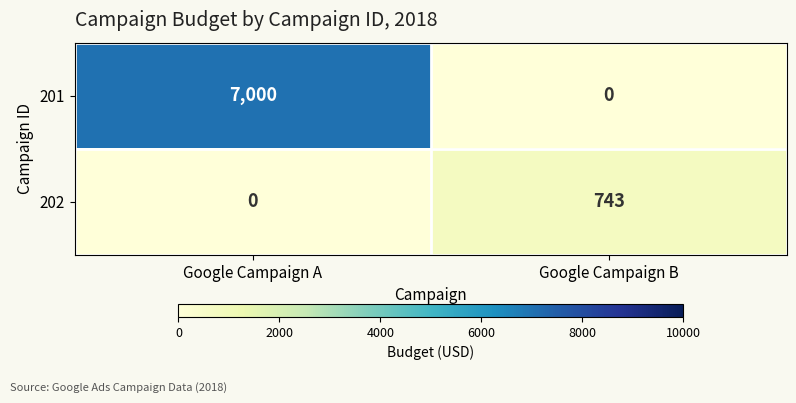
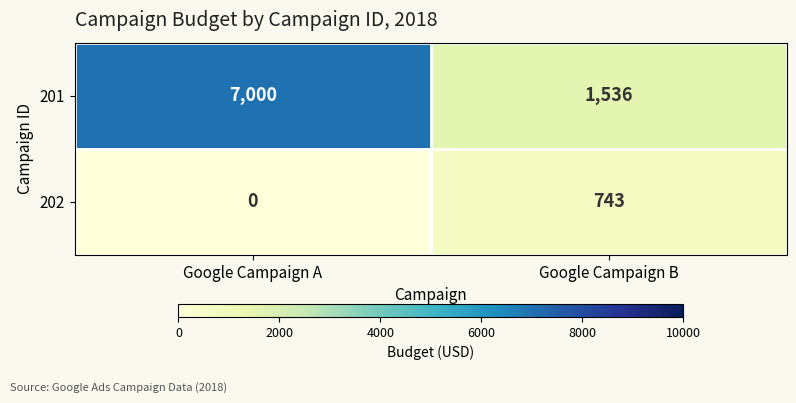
201, Google Campaign B: 0 -> 1,536
